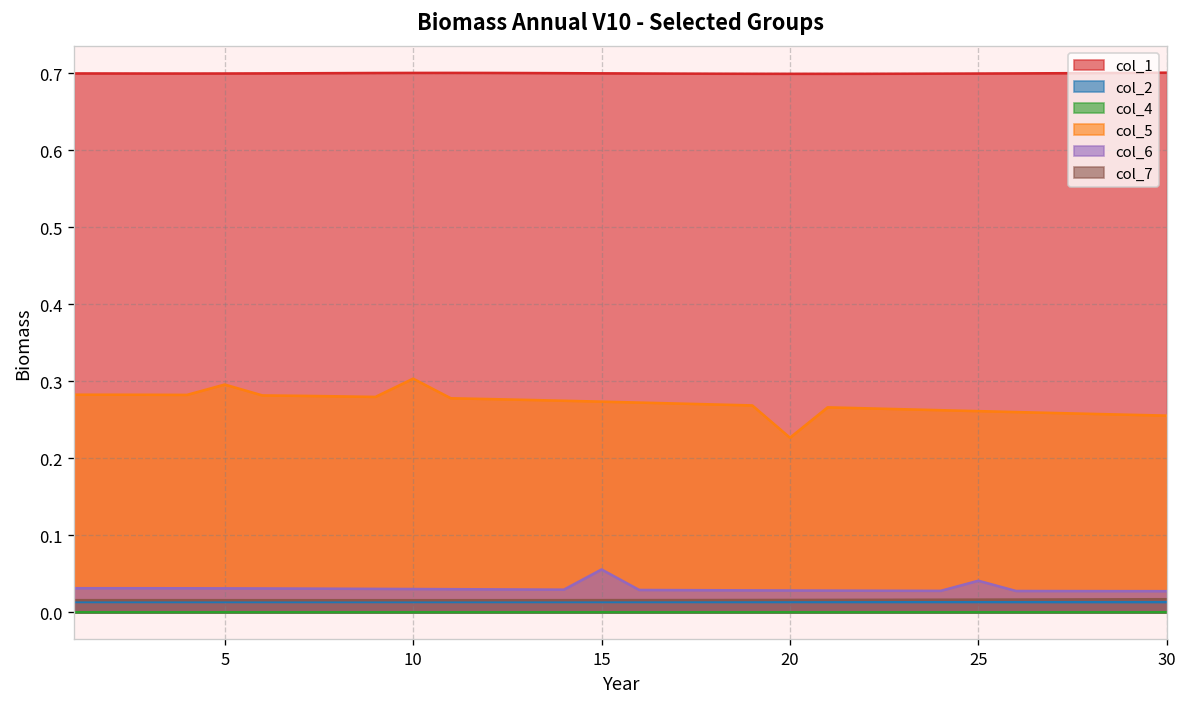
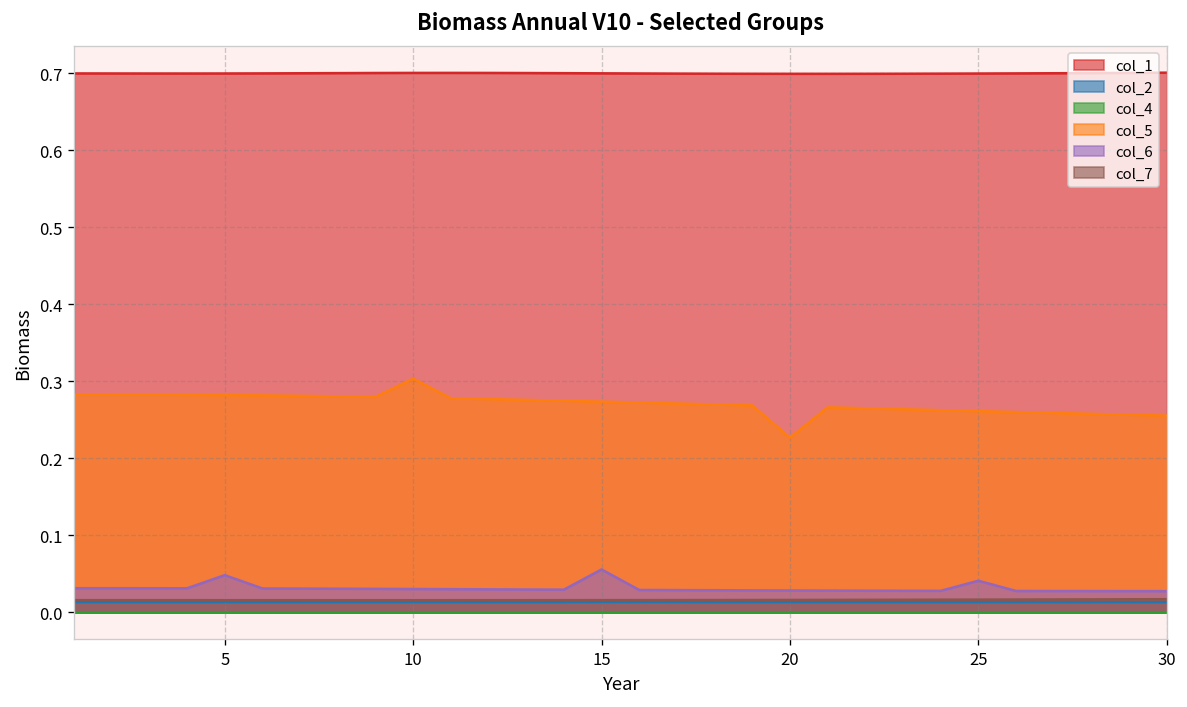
col_5, 5: 0.30 -> 0.28
col_6, 5: 0.03 -> 0.05
